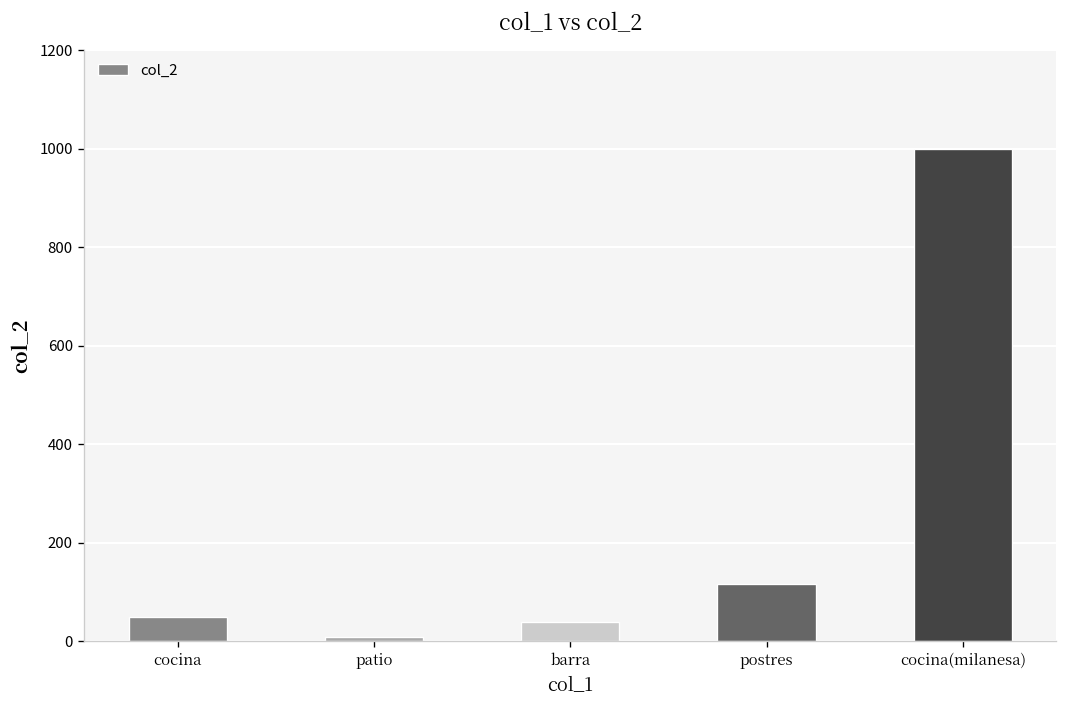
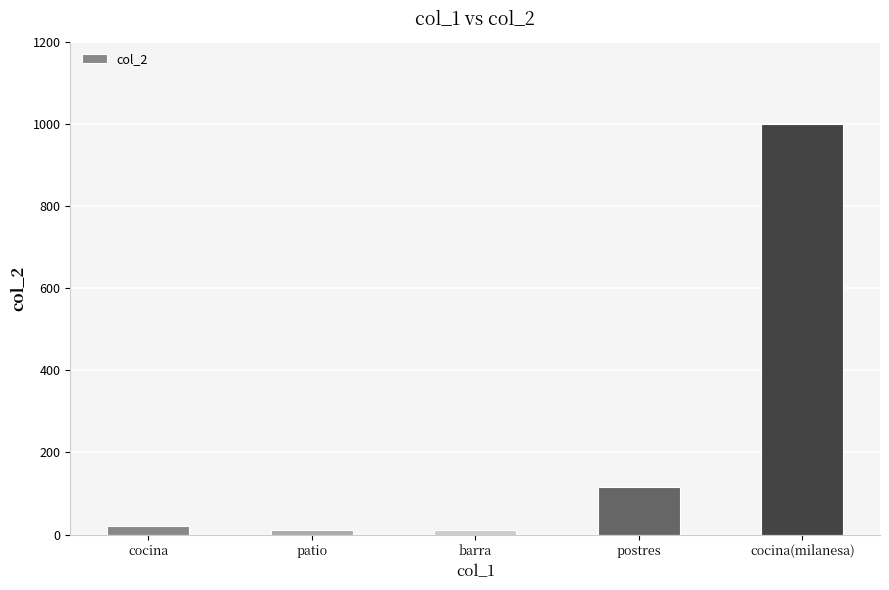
cocina: 50 -> 20
barra: 40 -> 10
